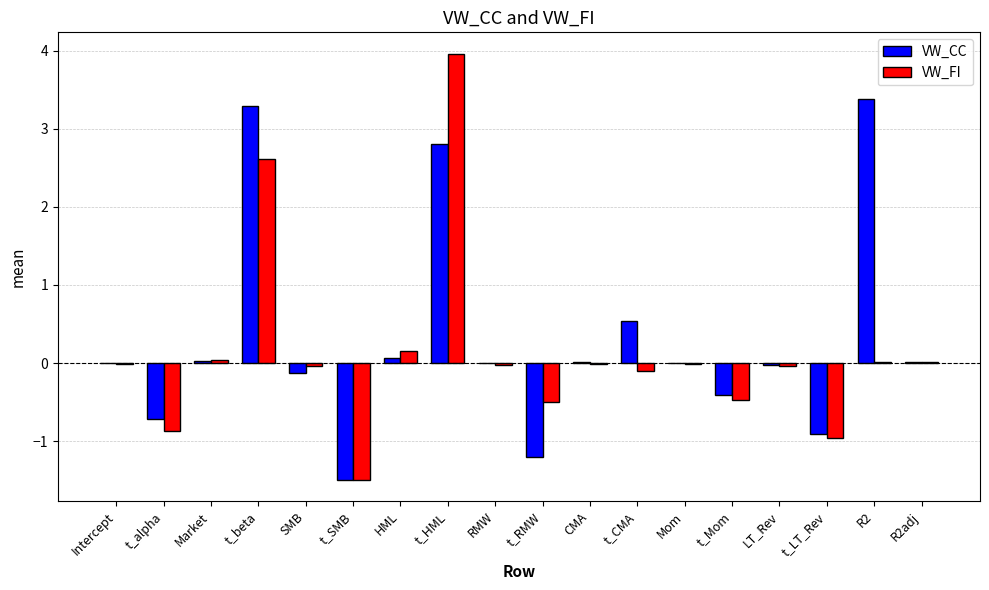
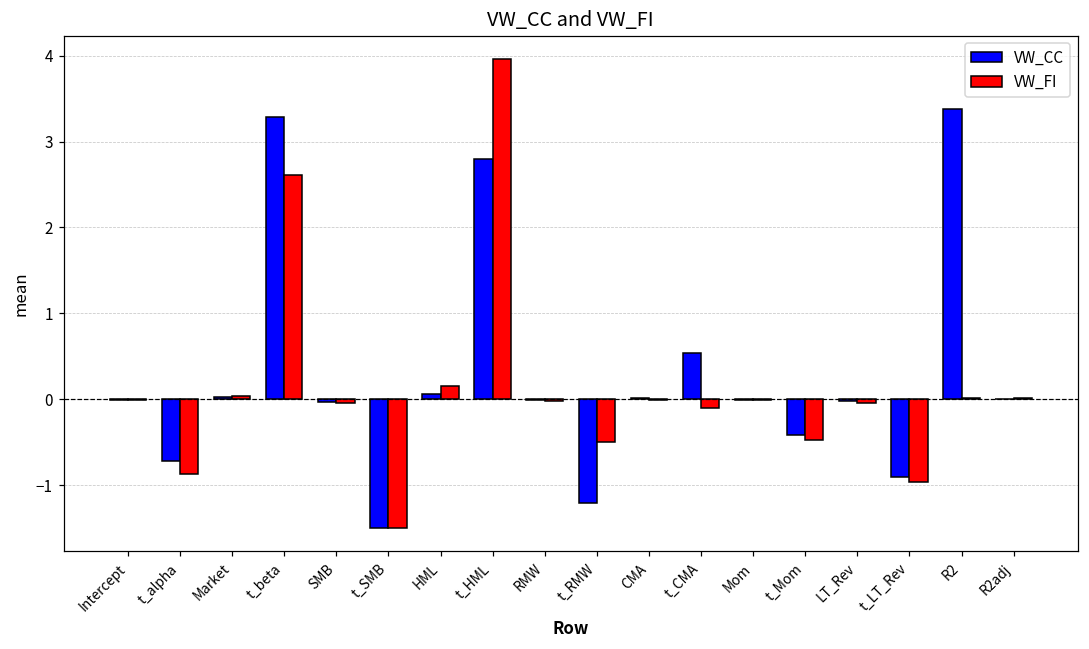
VW_CC, SMB: -0.1 -> 0.0
